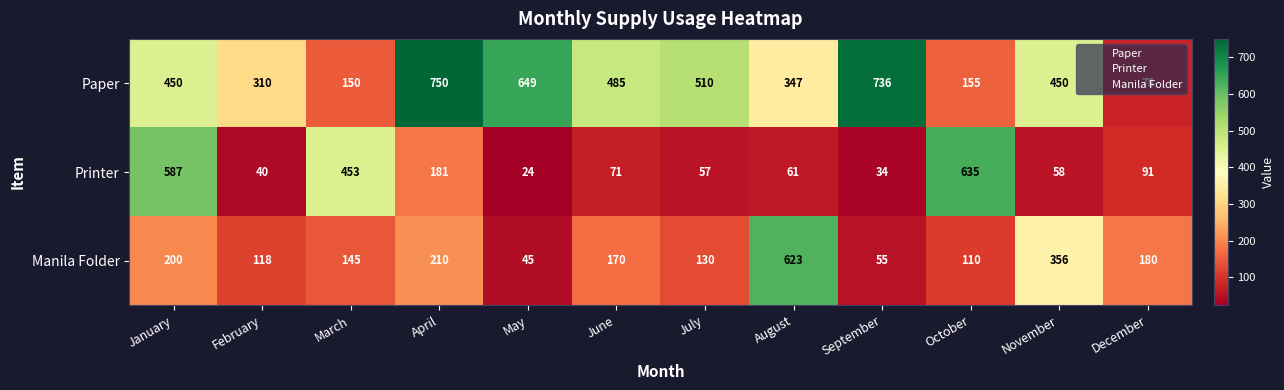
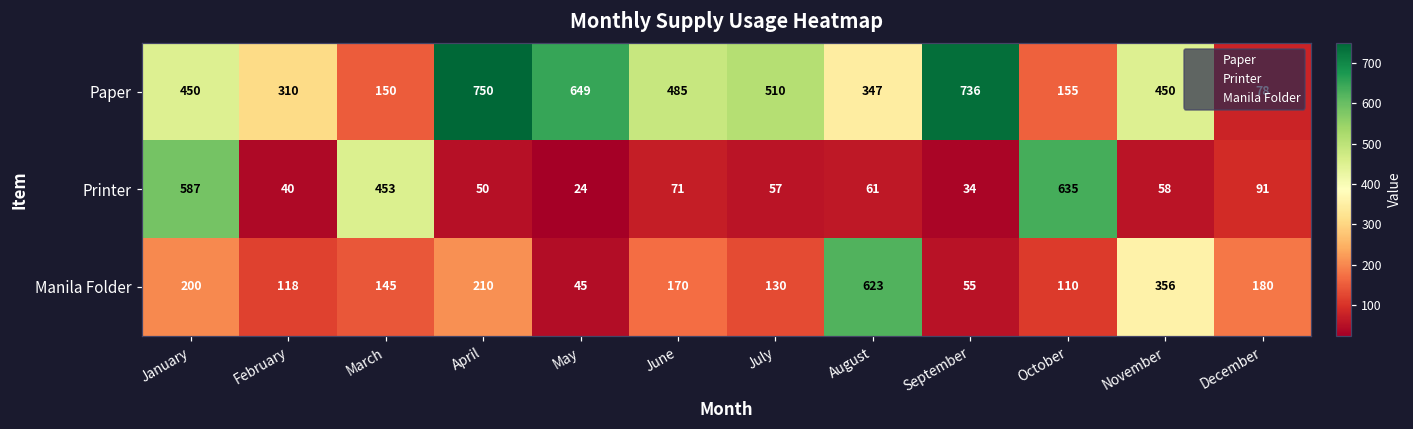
Printer, April: 181 -> 50
